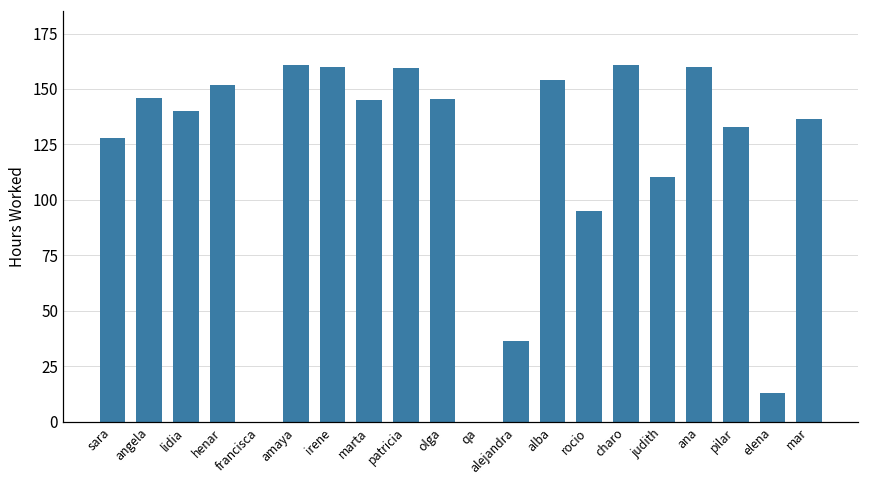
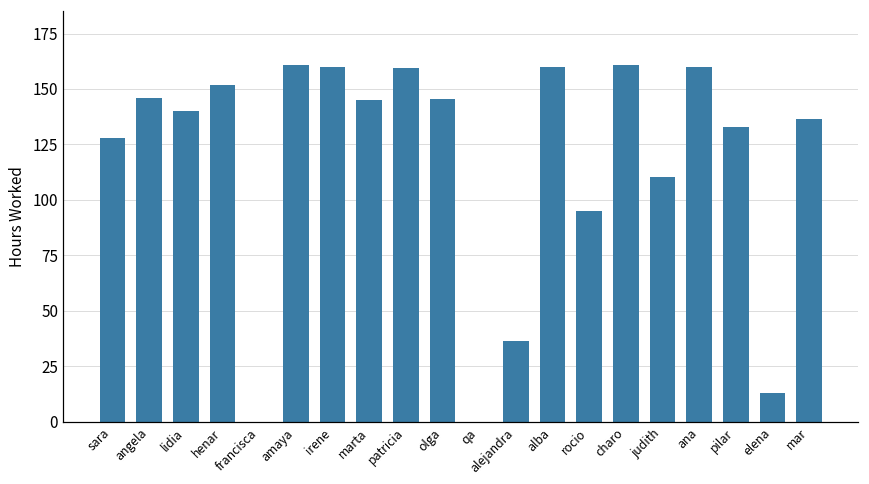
alba: 154 -> 160
